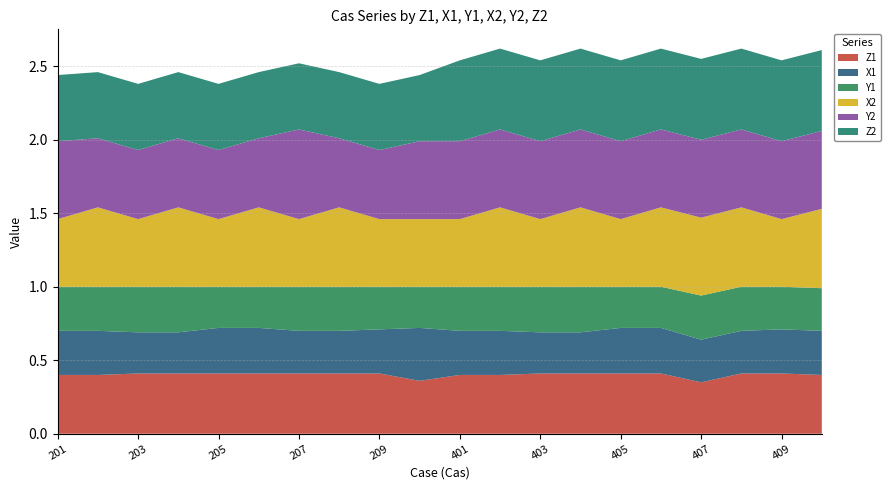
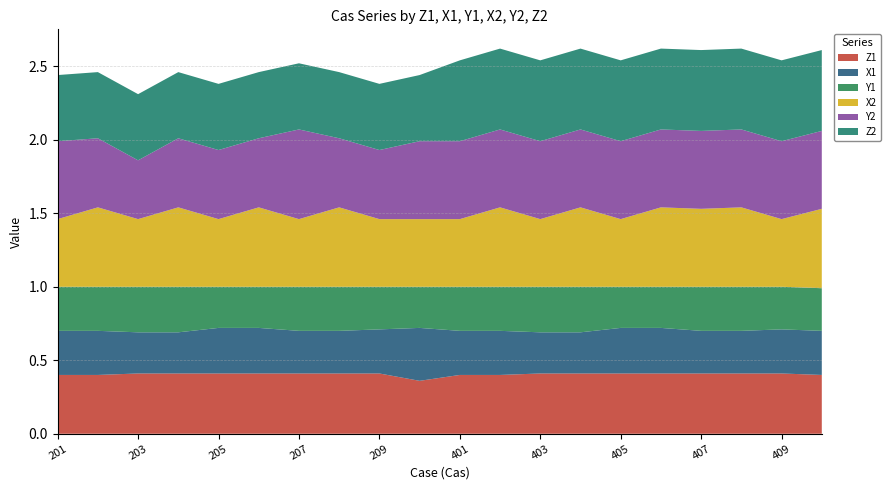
Y2, 203: 0.47 -> 0.40
Z1, 407: 0.35 -> 0.41
